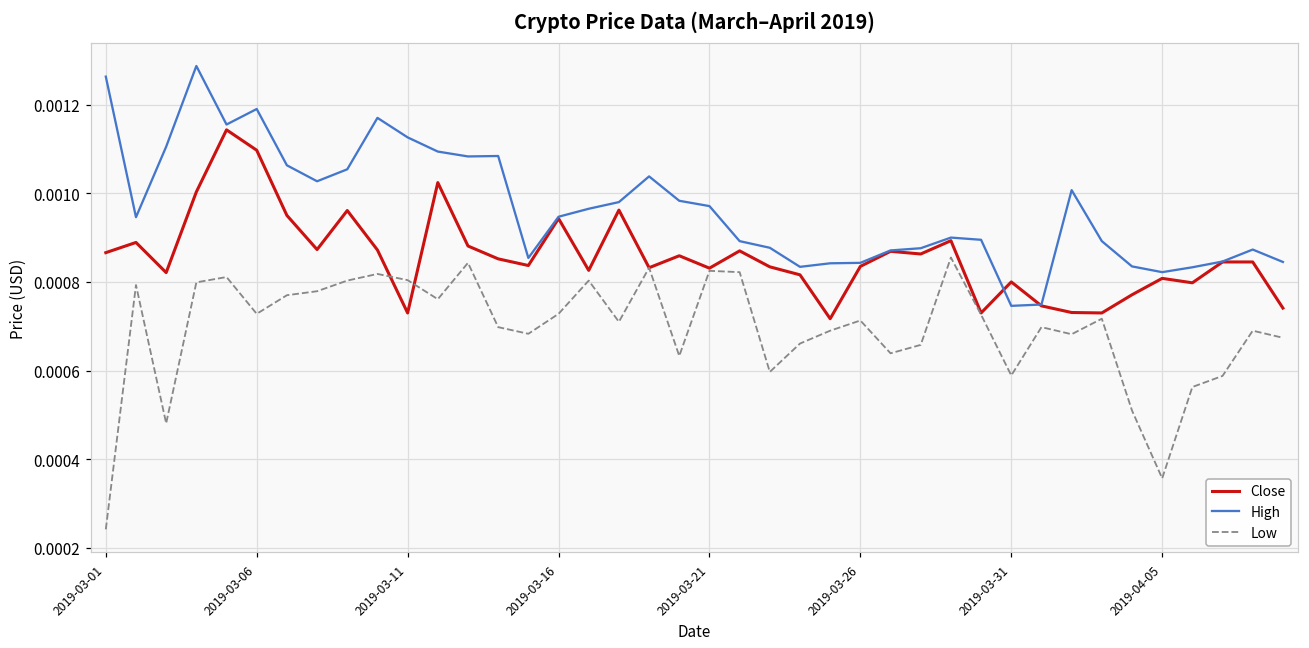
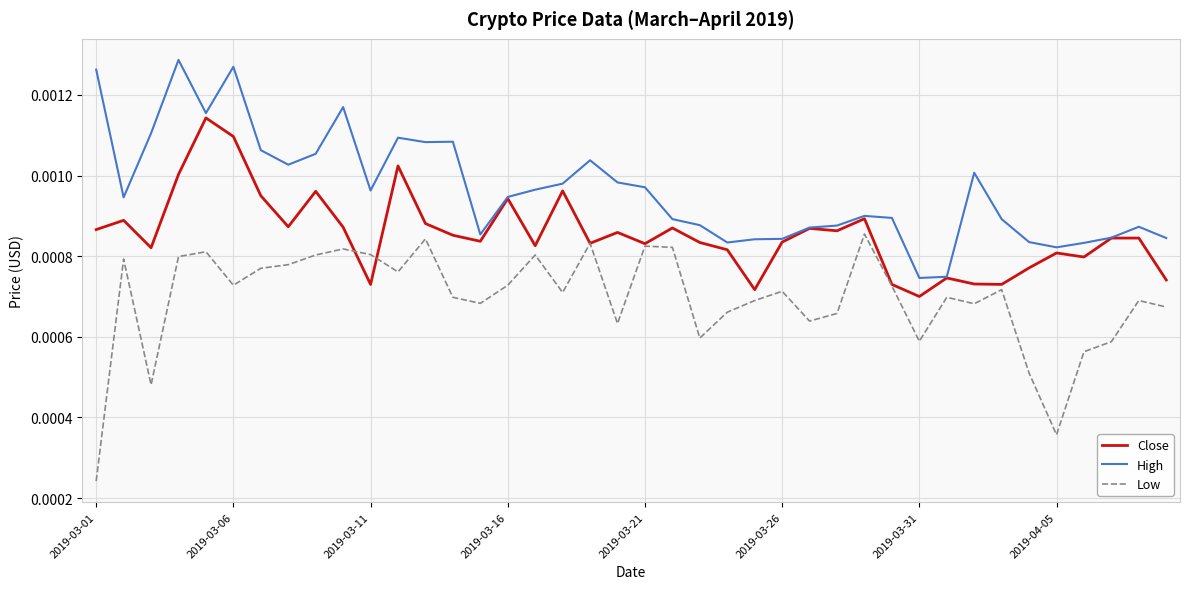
High, 2019-03-06: 0.00119 -> 0.00127
High, 2019-03-11: 0.00113 -> 0.00096
Close, 2019-03-31: 0.0008 -> 0.0007
